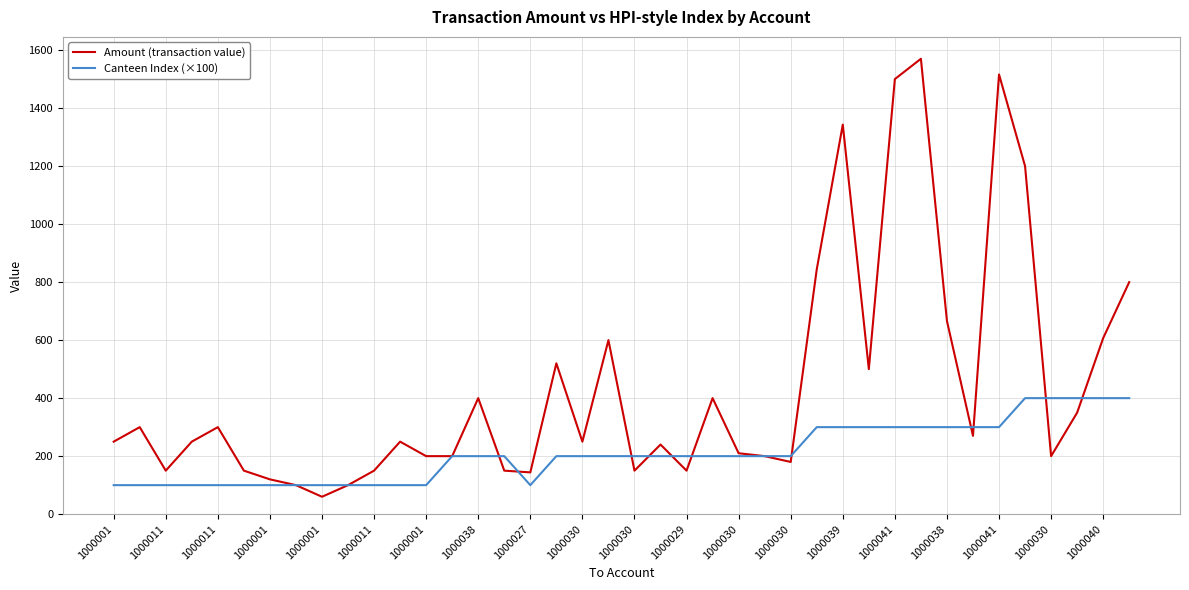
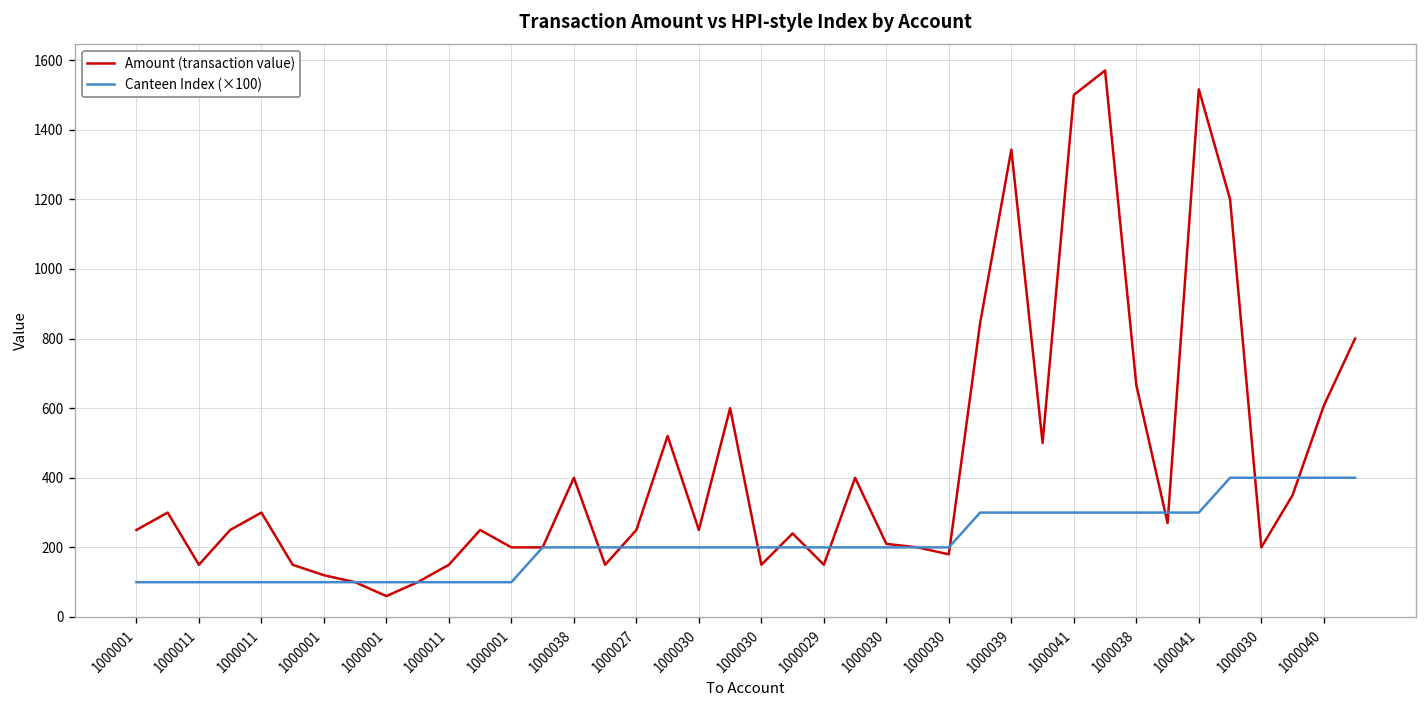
Amount (transaction value), 1000027: 140 -> 250
Canteen Index (×100), 1000027: 100 -> 200
